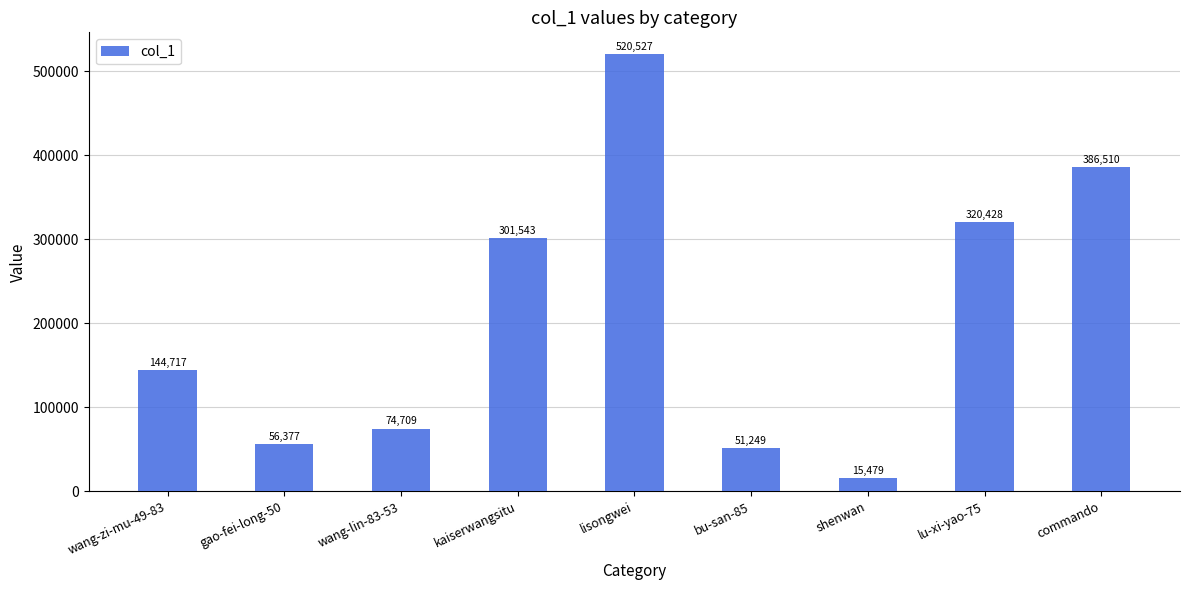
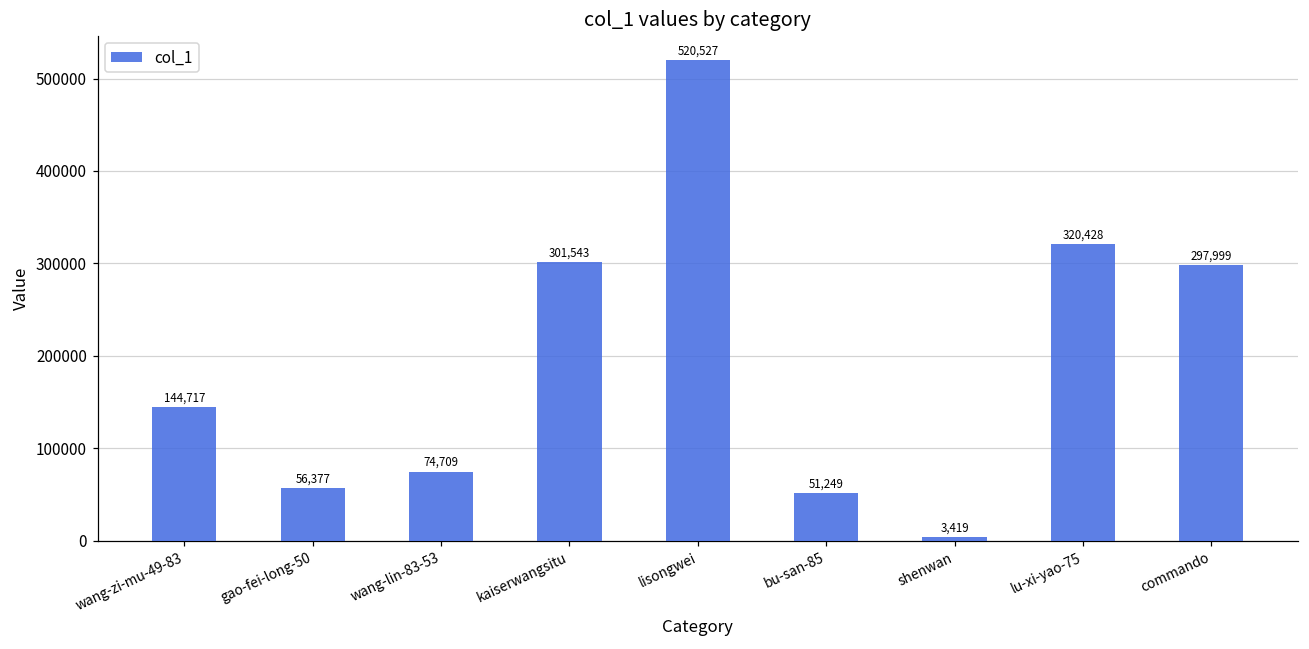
shenwan: 15,479 -> 3,419
commando: 386,510 -> 297,999
